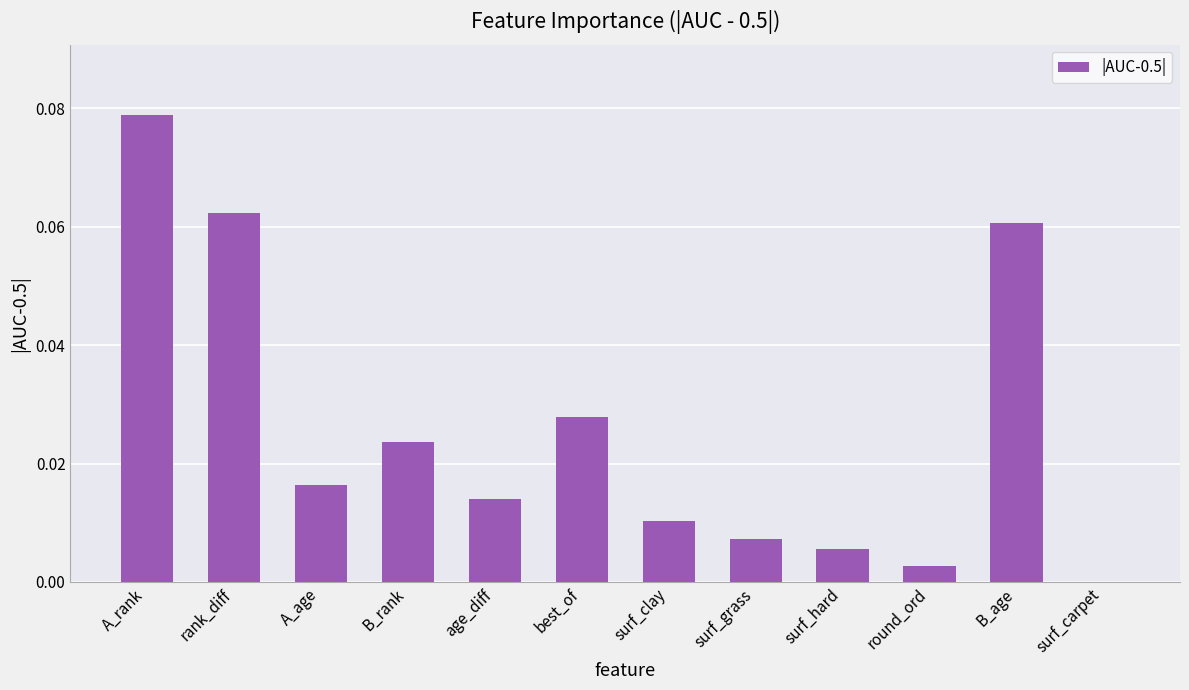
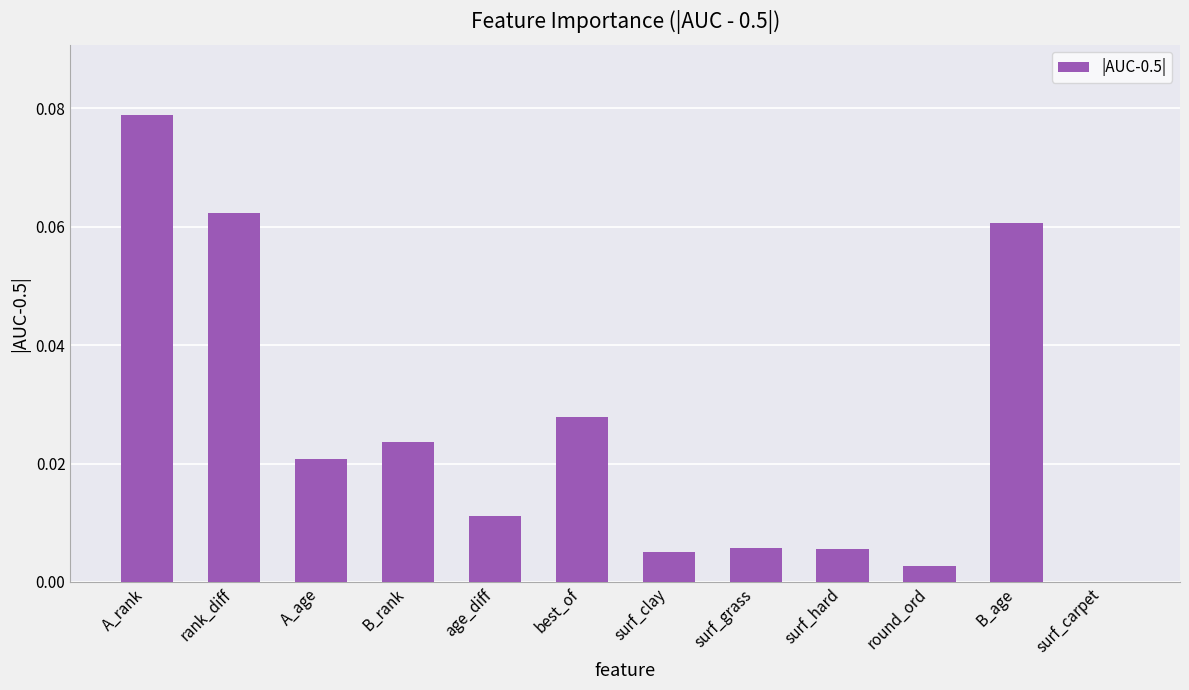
A_age: 0.016 -> 0.021
age_diff: 0.014 -> 0.011
surf_clay: 0.010 -> 0.005
surf_grass: 0.007 -> 0.006
